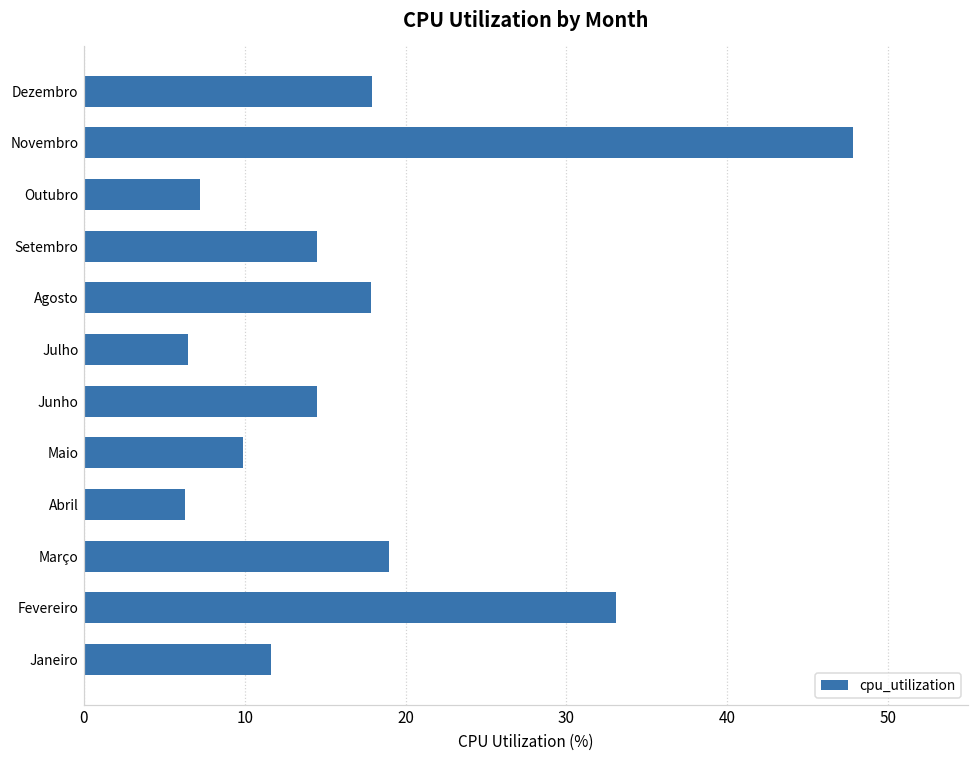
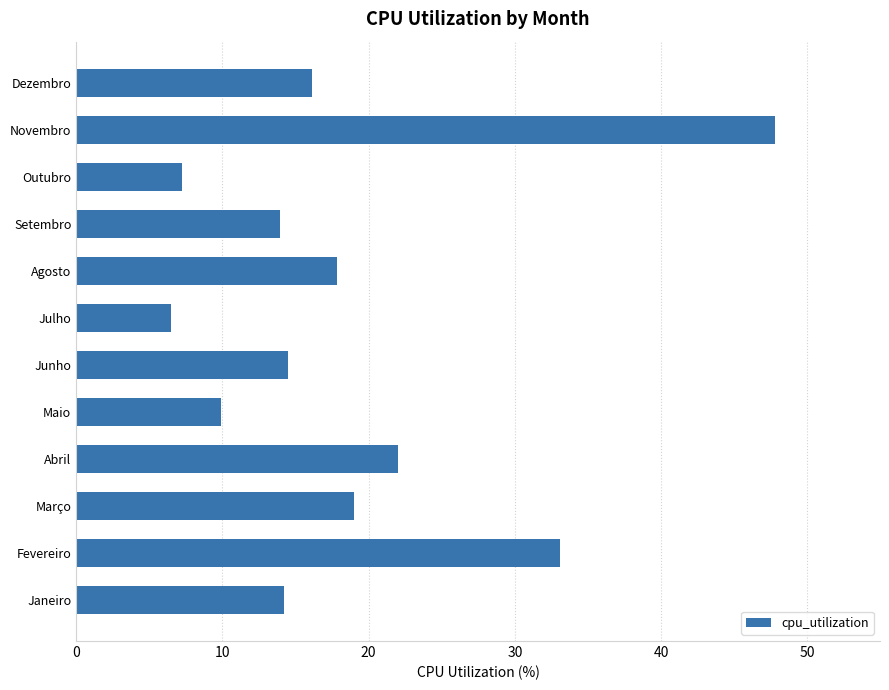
Dezembro: 17.9 -> 16.1
Setembro: 14.5 -> 13.9
Abril: 6.3 -> 22.0
Janeiro: 11.7 -> 14.2
